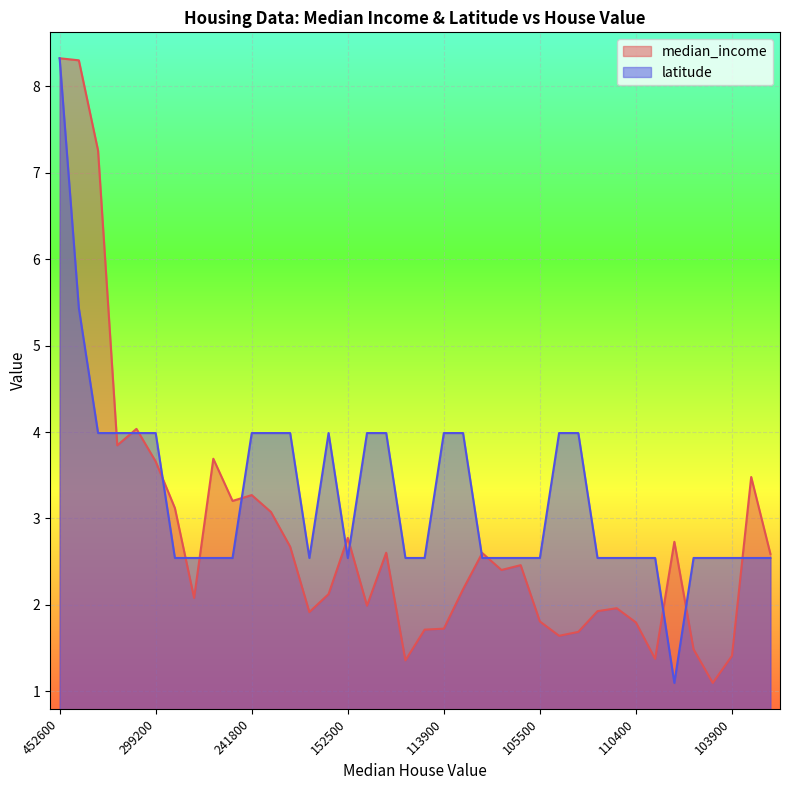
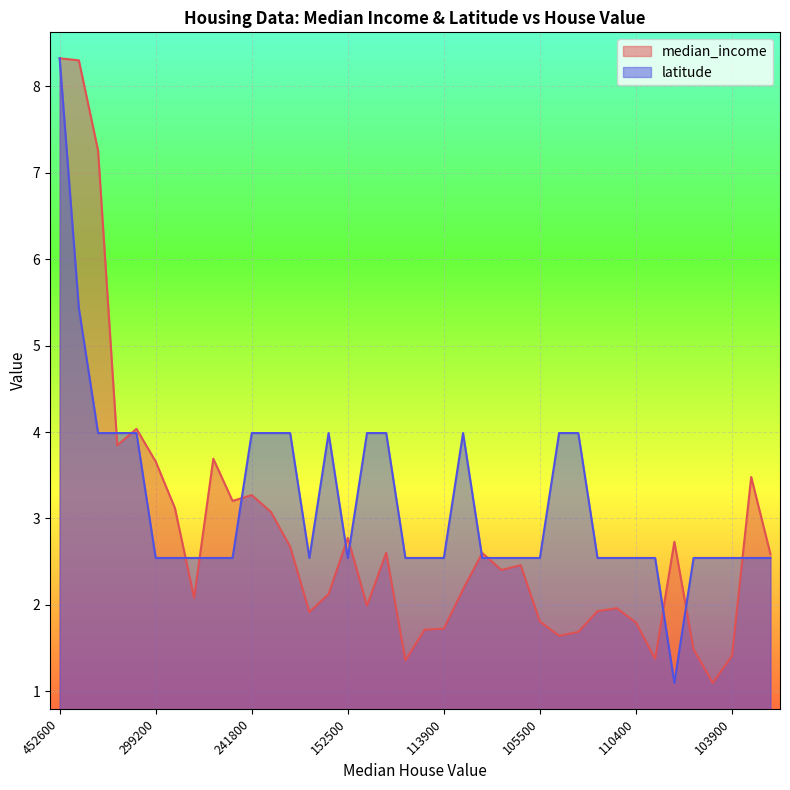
latitude, 299200: 4.0 -> 2.5
latitude, 113900: 4.0 -> 2.5
